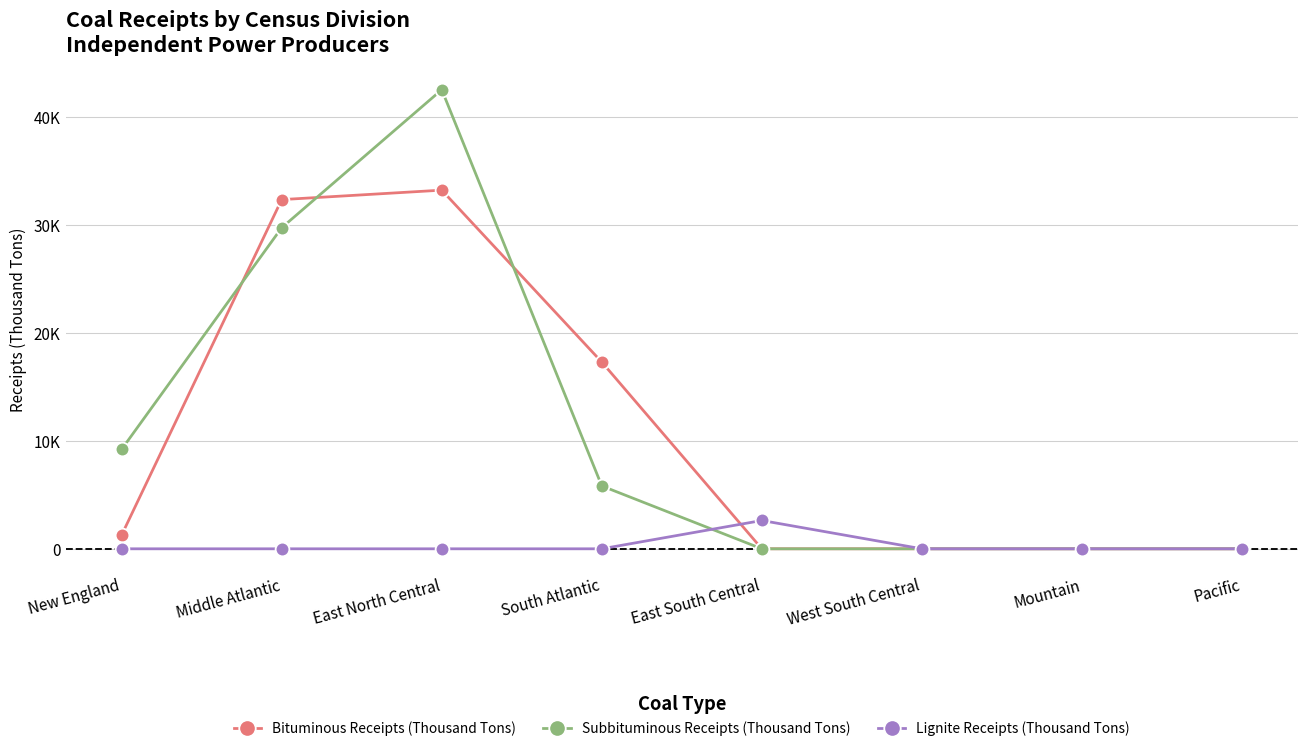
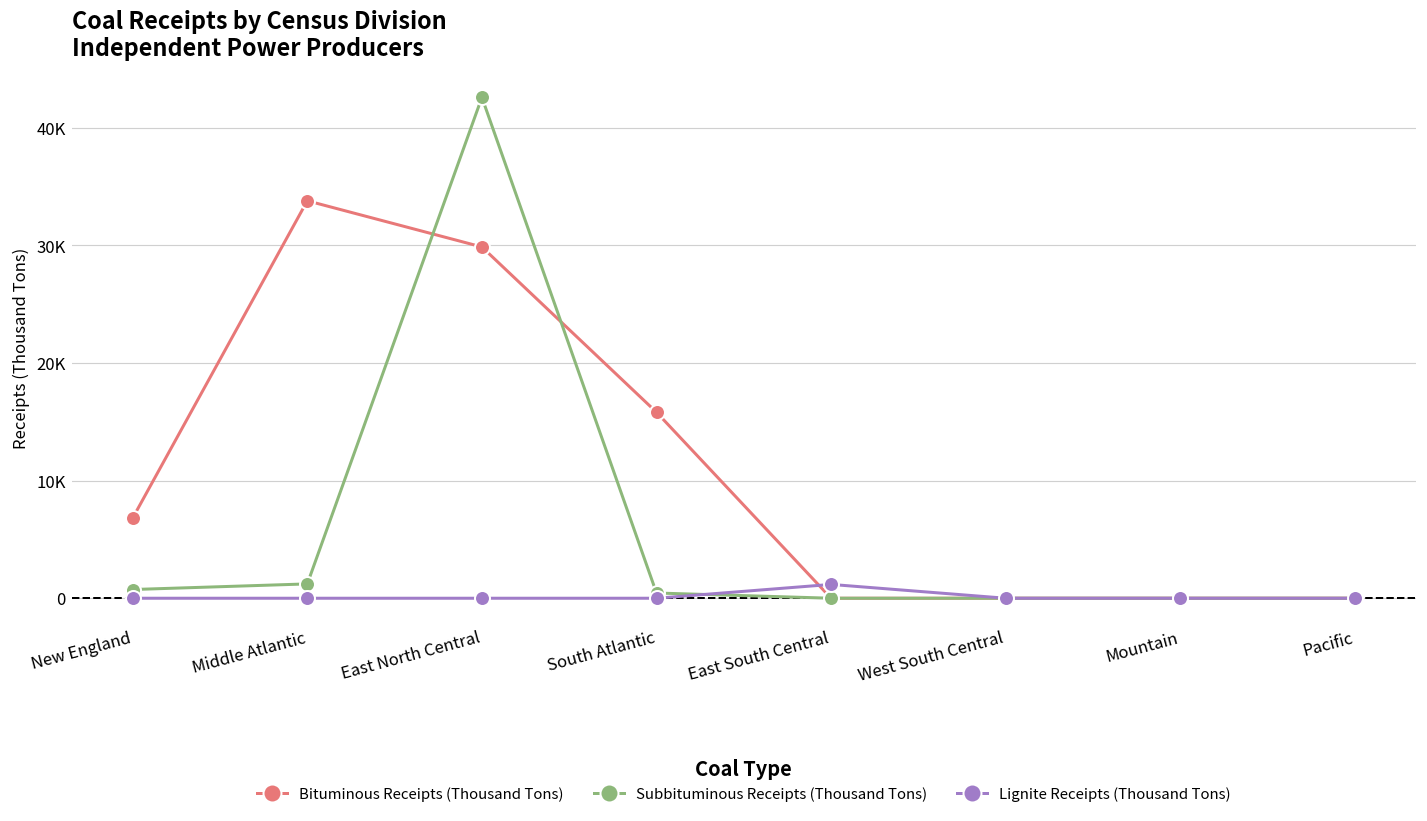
Bituminous Receipts (Thousand Tons), New England: 1000 -> 7000
Subbituminous Receipts (Thousand Tons), New England: 9000 -> 1000
Bituminous Receipts (Thousand Tons), Middle Atlantic: 32000 -> 34000
Subbituminous Receipts (Thousand Tons), Middle Atlantic: 30000 -> 1000
Bituminous Receipts (Thousand Tons), East North Central: 33000 -> 30000
Bituminous Receipts (Thousand Tons), South Atlantic: 17000 -> 16000
Subbituminous Receipts (Thousand Tons), South Atlantic: 6000 -> 0
Lignite Receipts (Thousand Tons), East South Central: 3000 -> 1000
